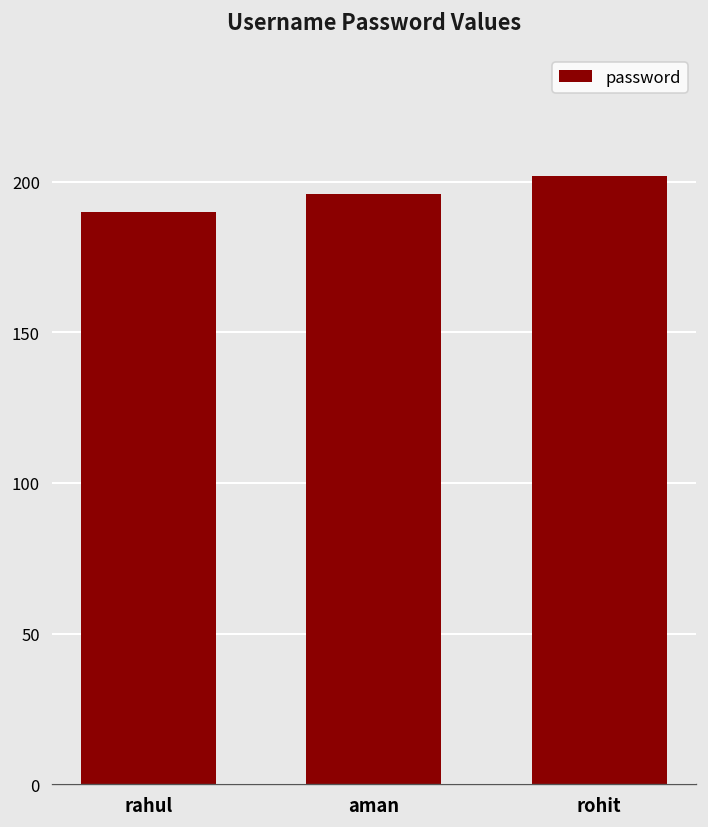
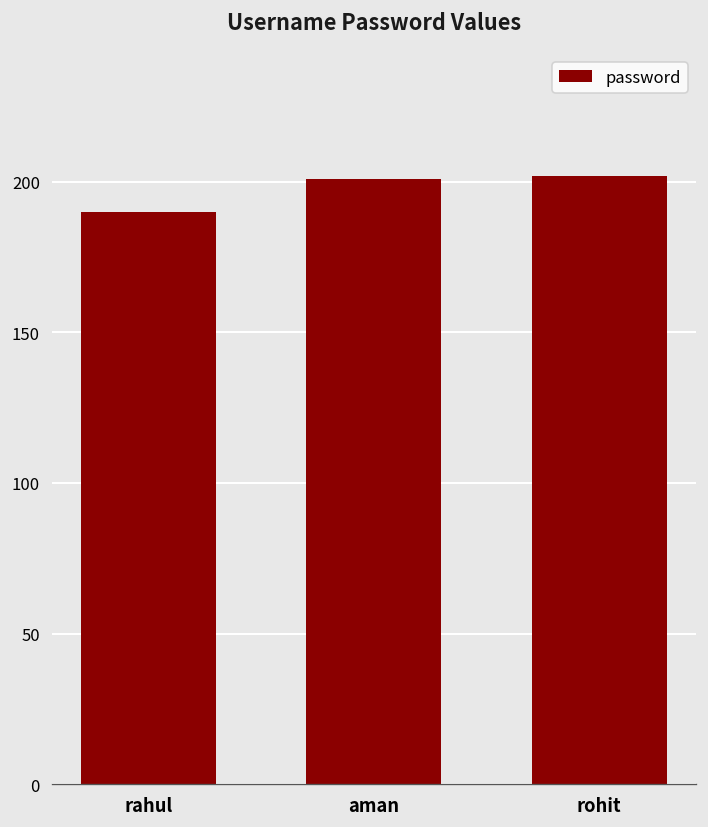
aman: 196 -> 201
